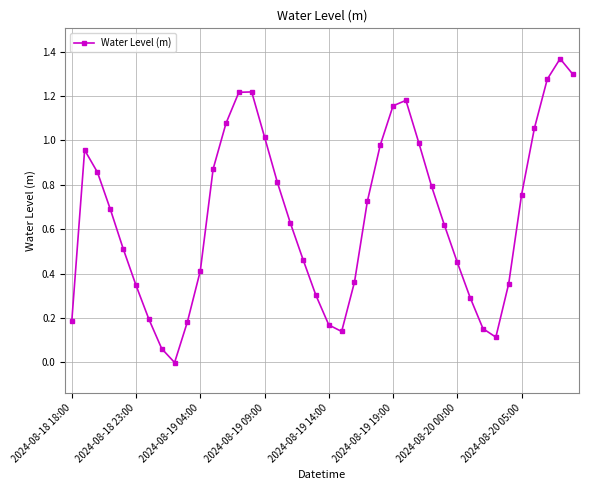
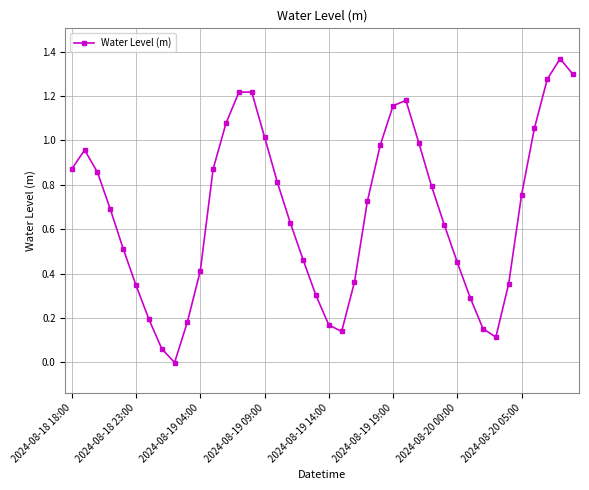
2024-08-18 18:00: 0.19 -> 0.87
